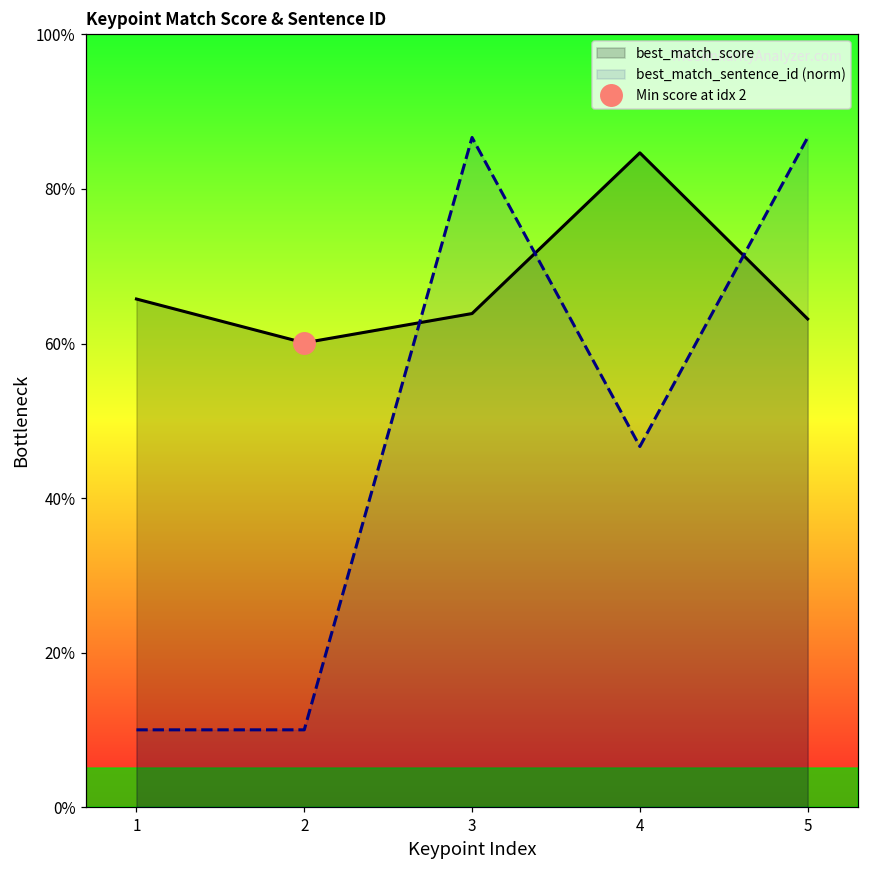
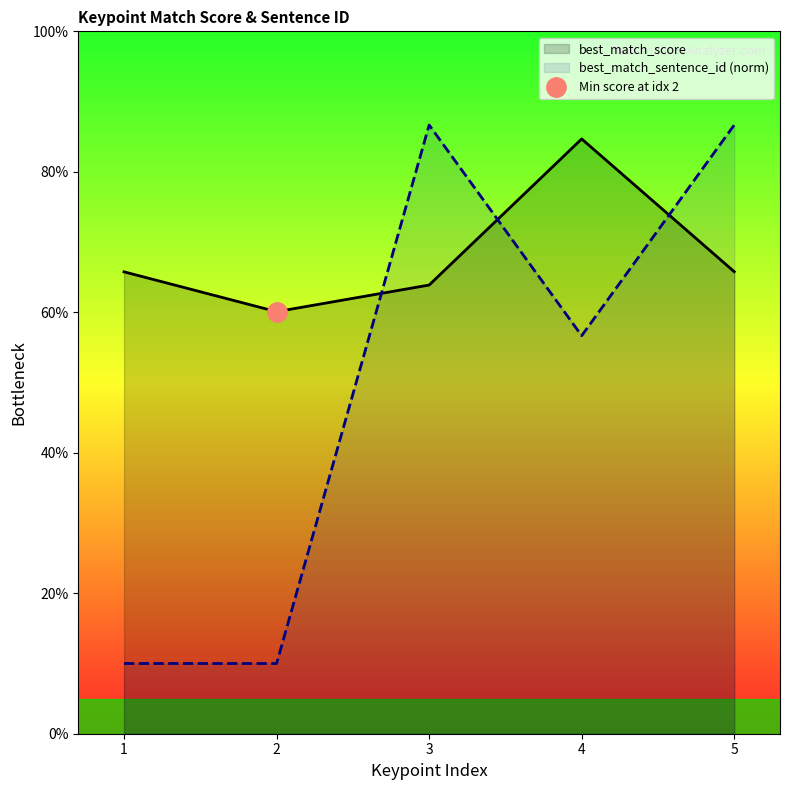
best_match_sentence_id (norm), 4: 47% -> 57%
best_match_score, 5: 63% -> 66%
